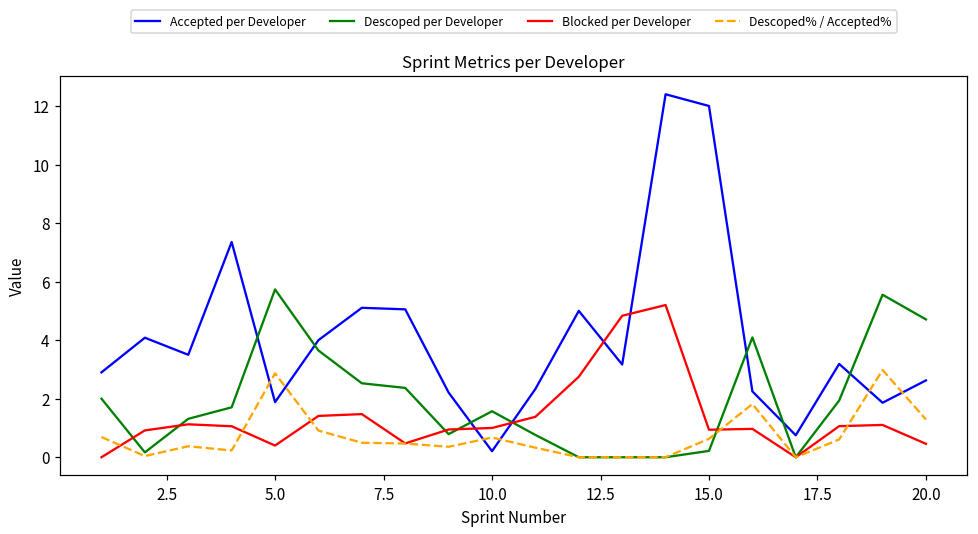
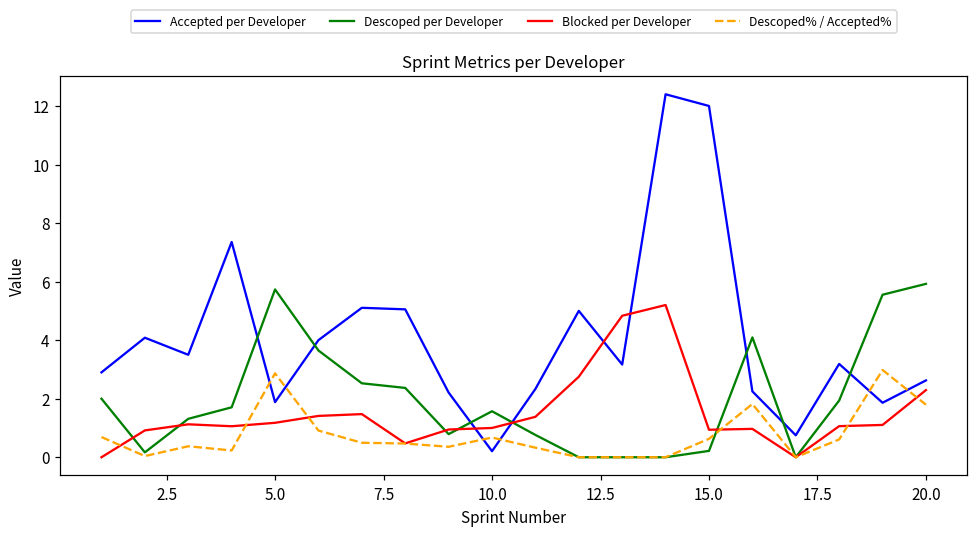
Blocked per Developer, 5.0: 0.4 -> 1.2
Descoped per Developer, 20.0: 4.7 -> 5.9
Blocked per Developer, 20.0: 0.5 -> 2.3
Descoped% / Accepted%, 20.0: 1.3 -> 1.8
